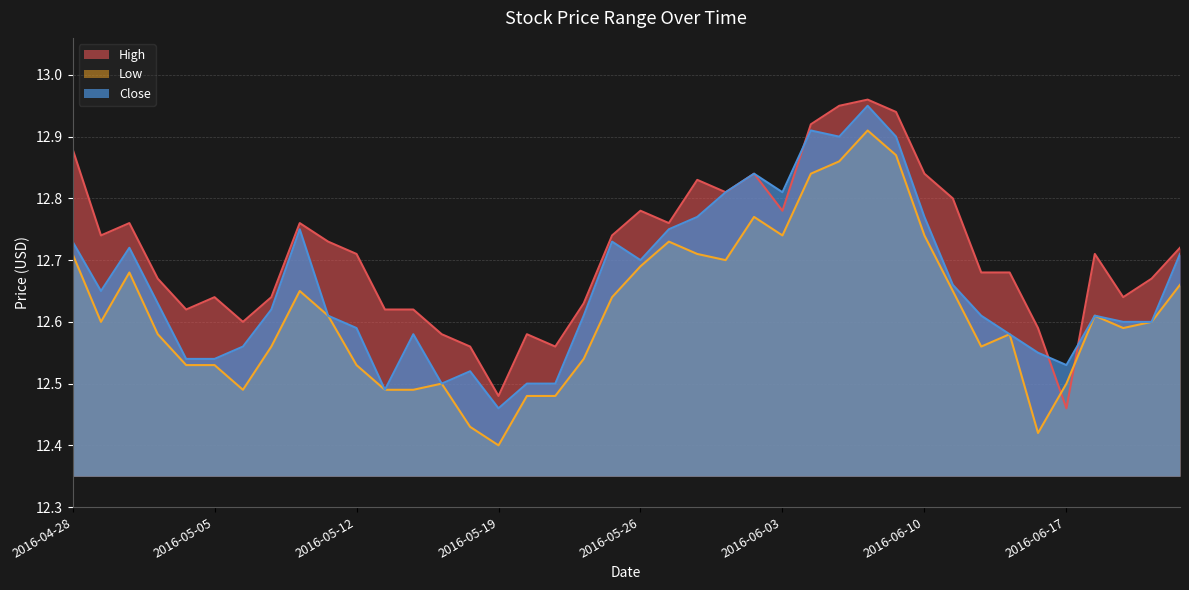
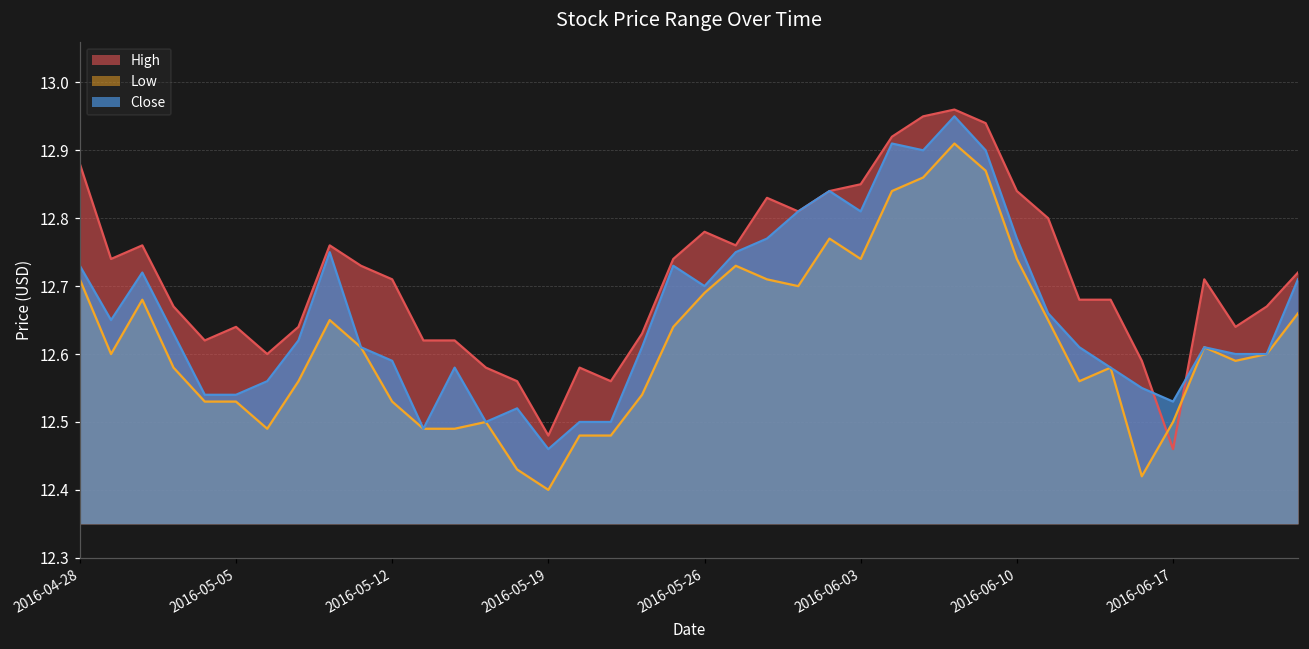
High, 2016-06-03: 12.78 -> 12.85
